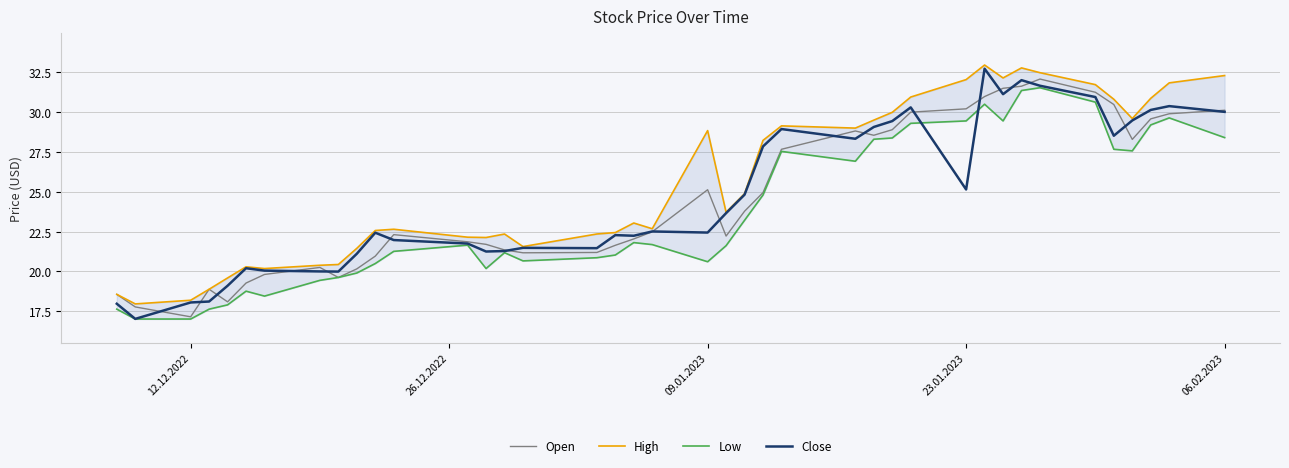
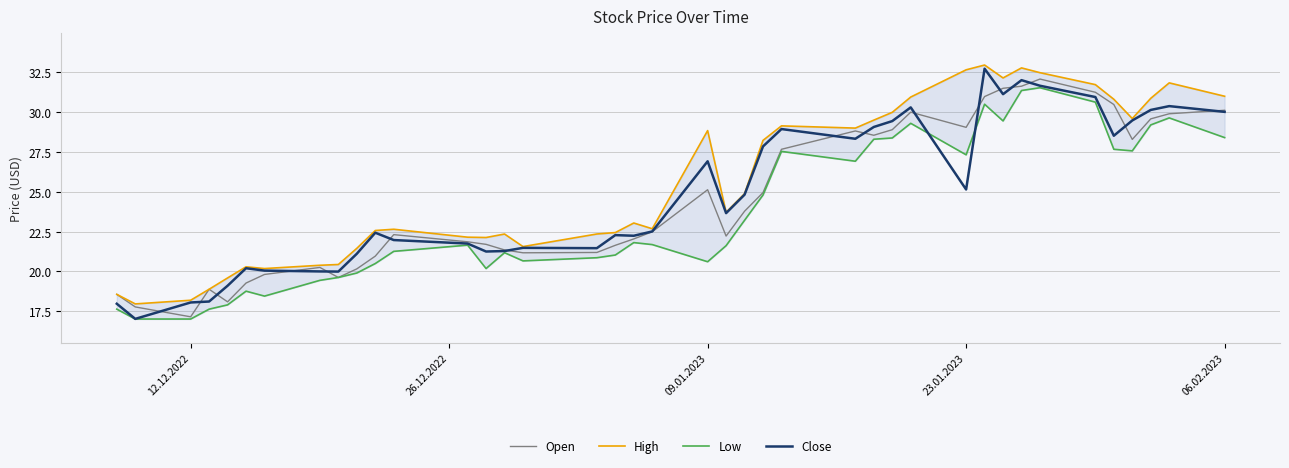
Close, 09.01.2023: 22.4 -> 26.9
Open, 23.01.2023: 30.2 -> 29.0
High, 23.01.2023: 32.0 -> 32.7
Low, 23.01.2023: 29.5 -> 27.3
High, 06.02.2023: 32.3 -> 31.0
